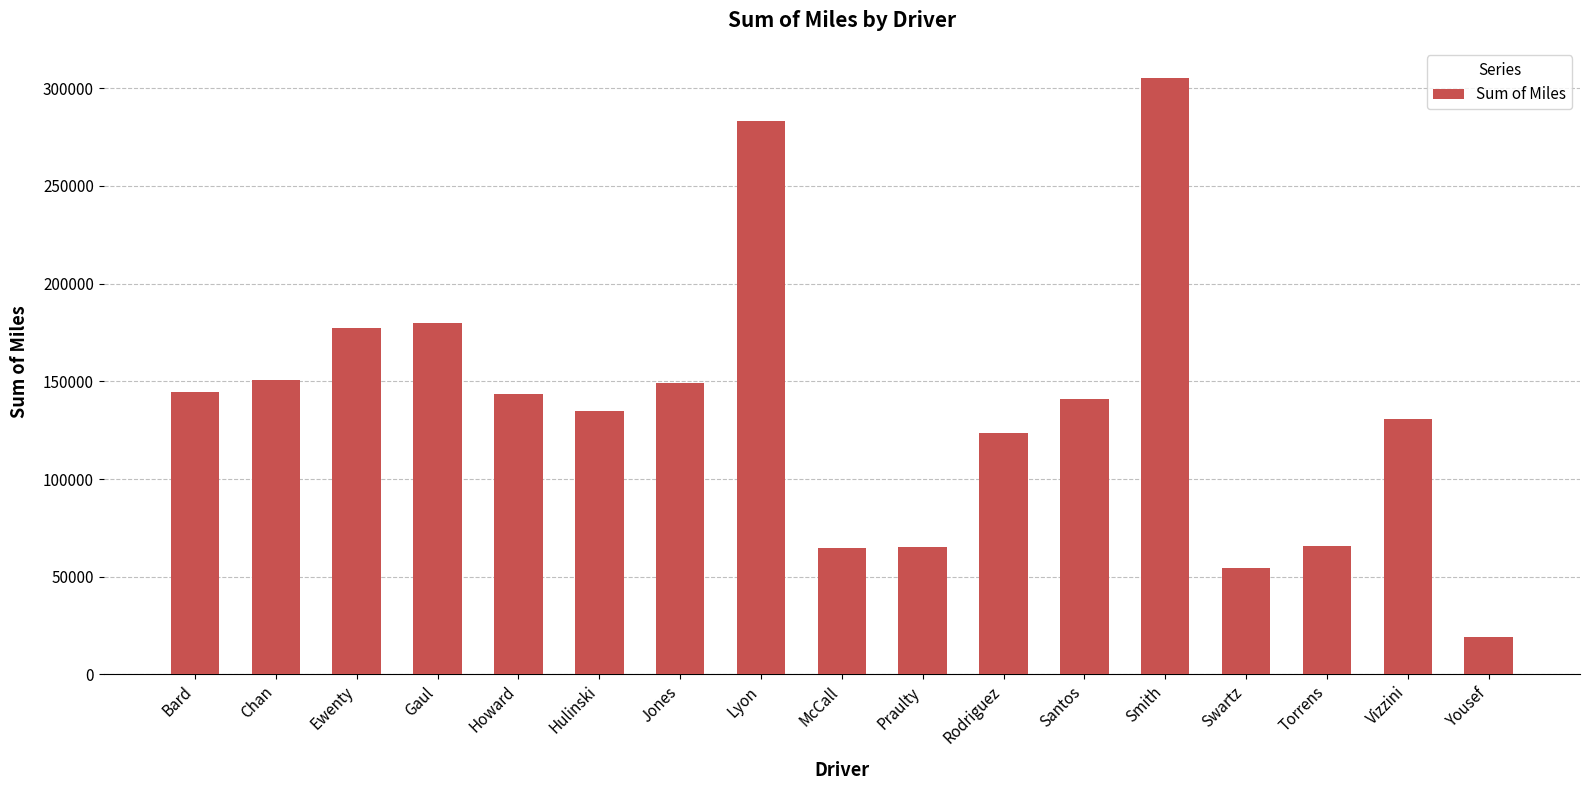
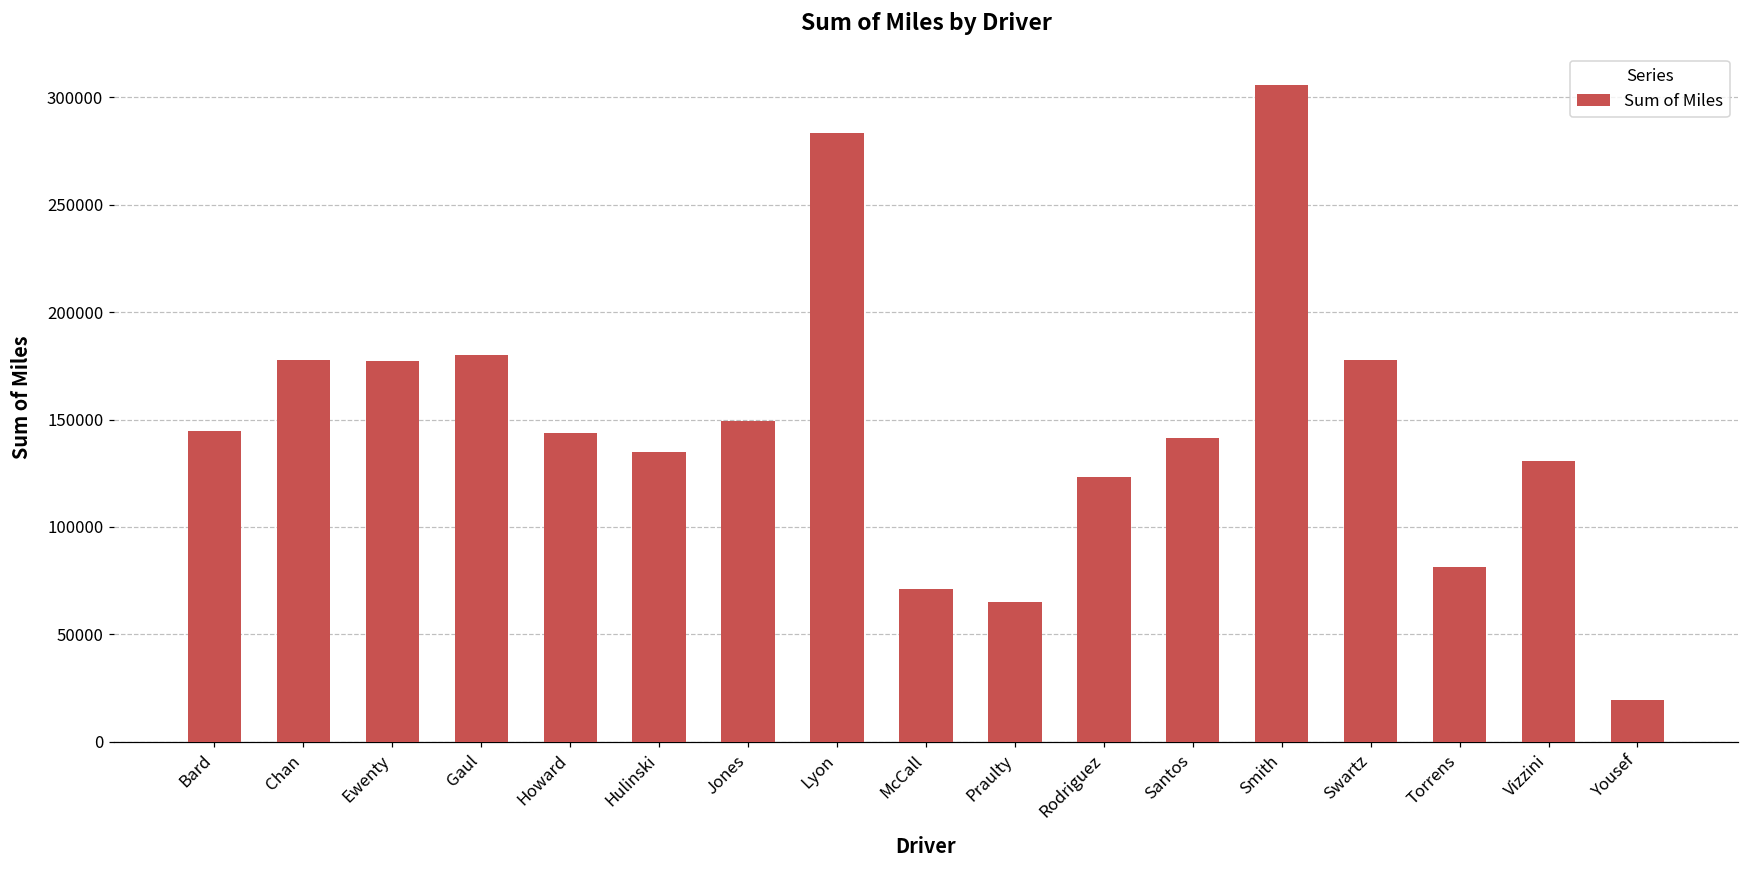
Chan: 151000 -> 177000
McCall: 65000 -> 71000
Swartz: 55000 -> 178000
Torrens: 66000 -> 82000
